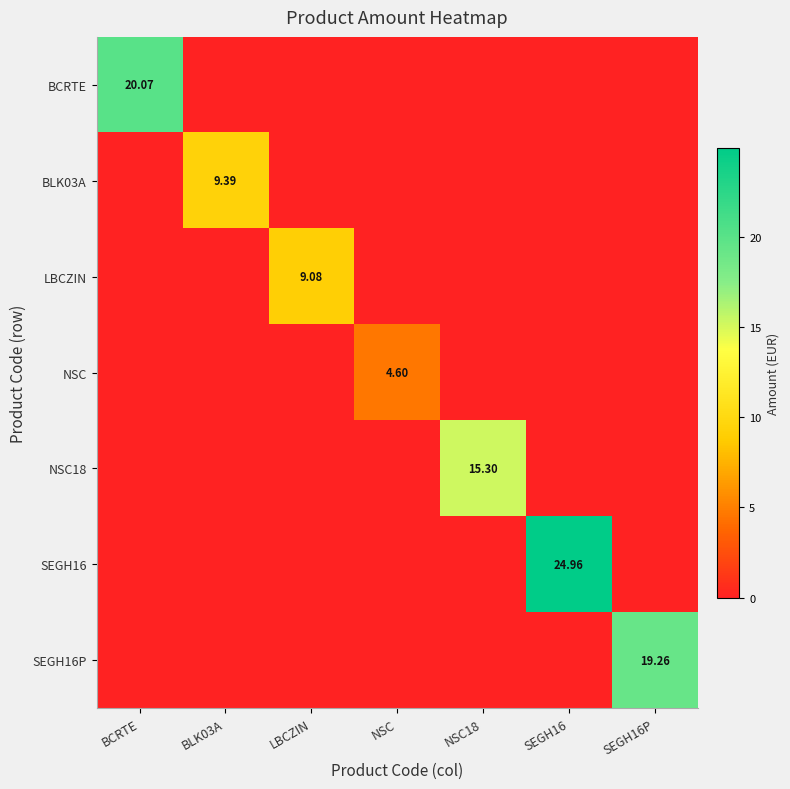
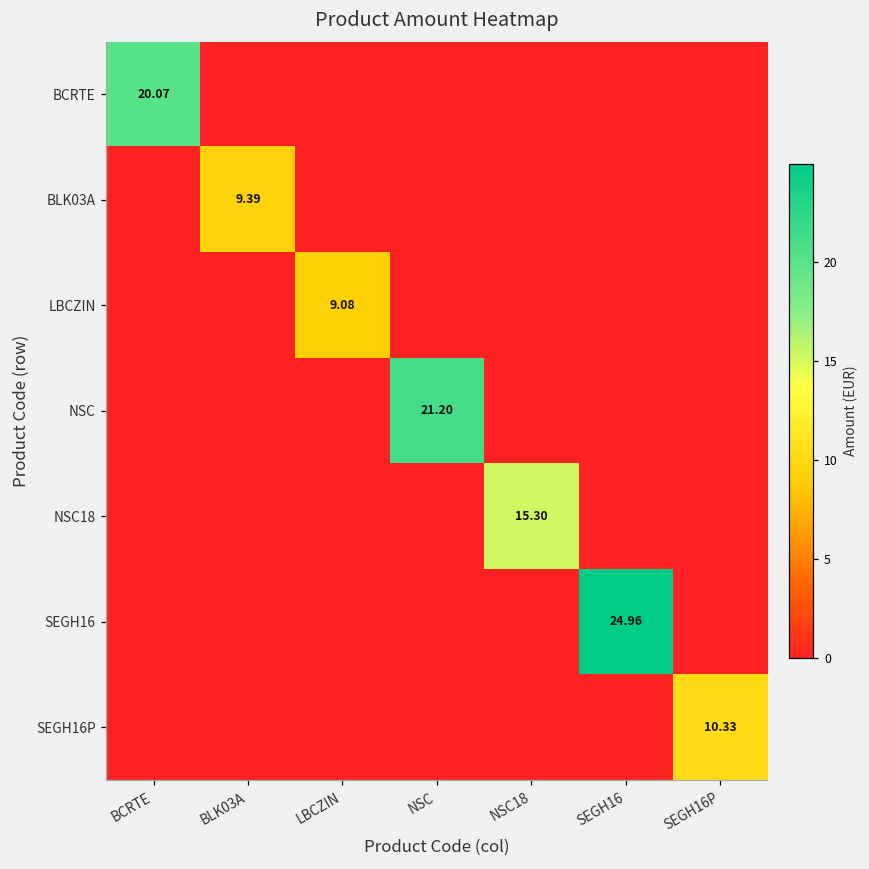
NSC, NSC: 4.60 -> 21.20
SEGH16P, SEGH16P: 19.26 -> 10.33
